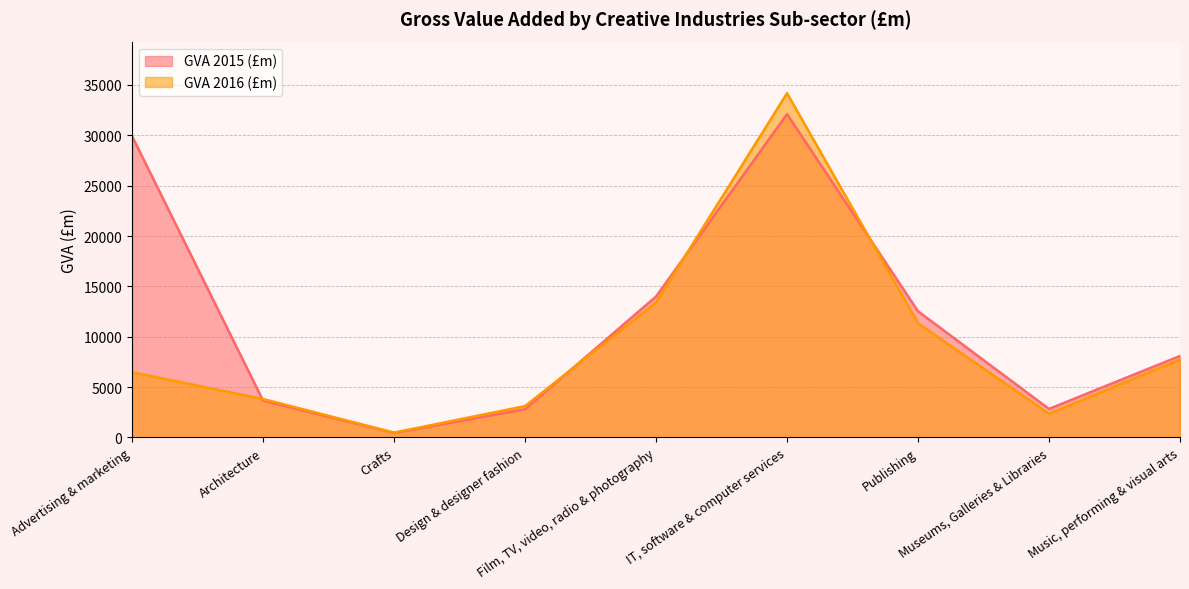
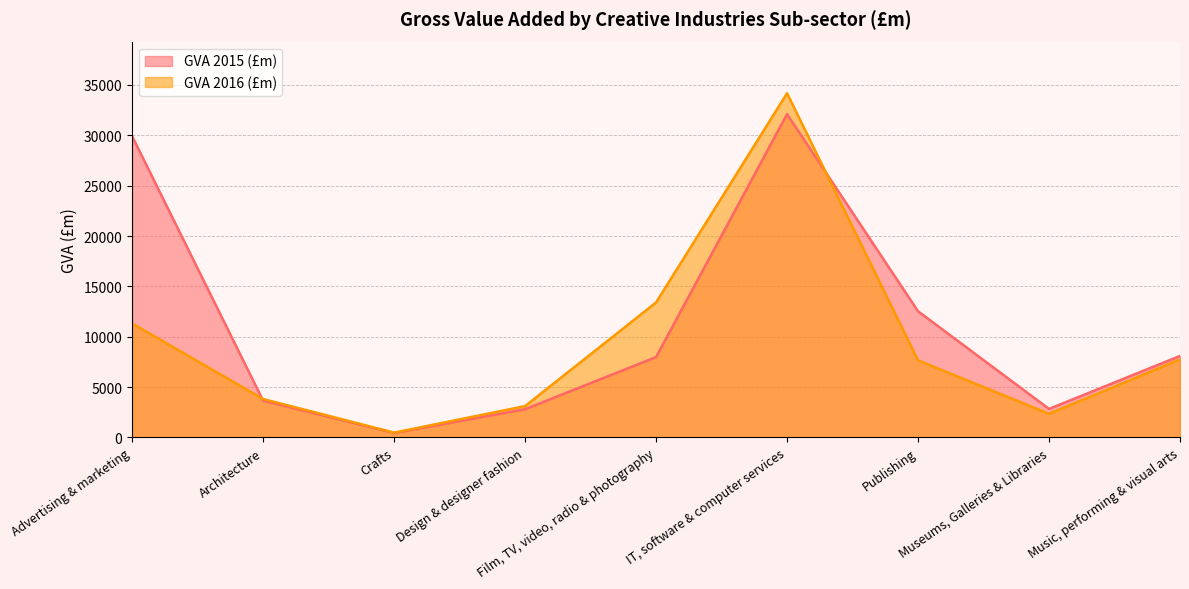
GVA 2016 (£m), Advertising & marketing: 6500 -> 11300
GVA 2015 (£m), Film, TV, video, radio & photography: 14000 -> 8000
GVA 2016 (£m), Publishing: 11300 -> 7700
